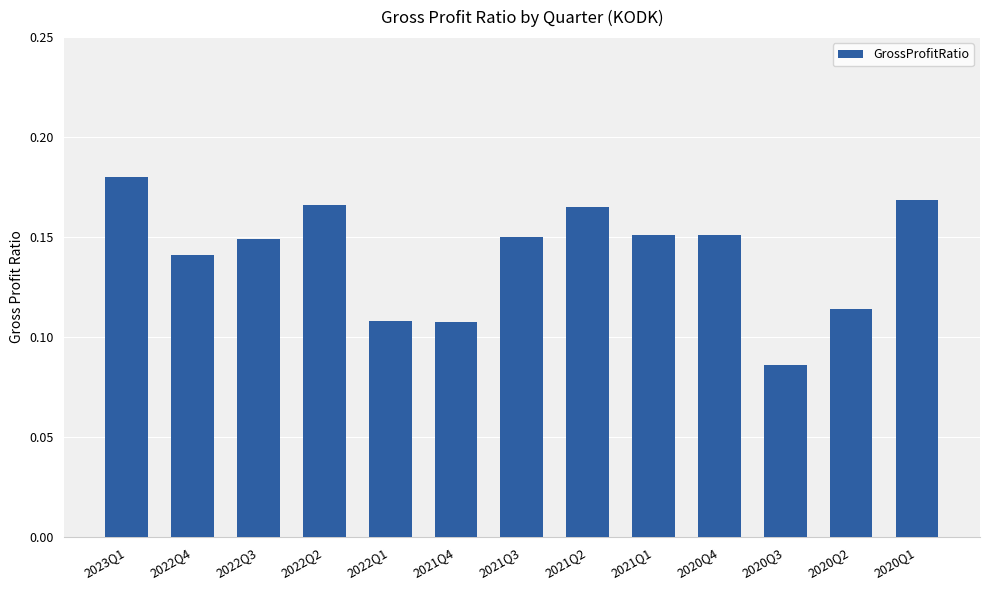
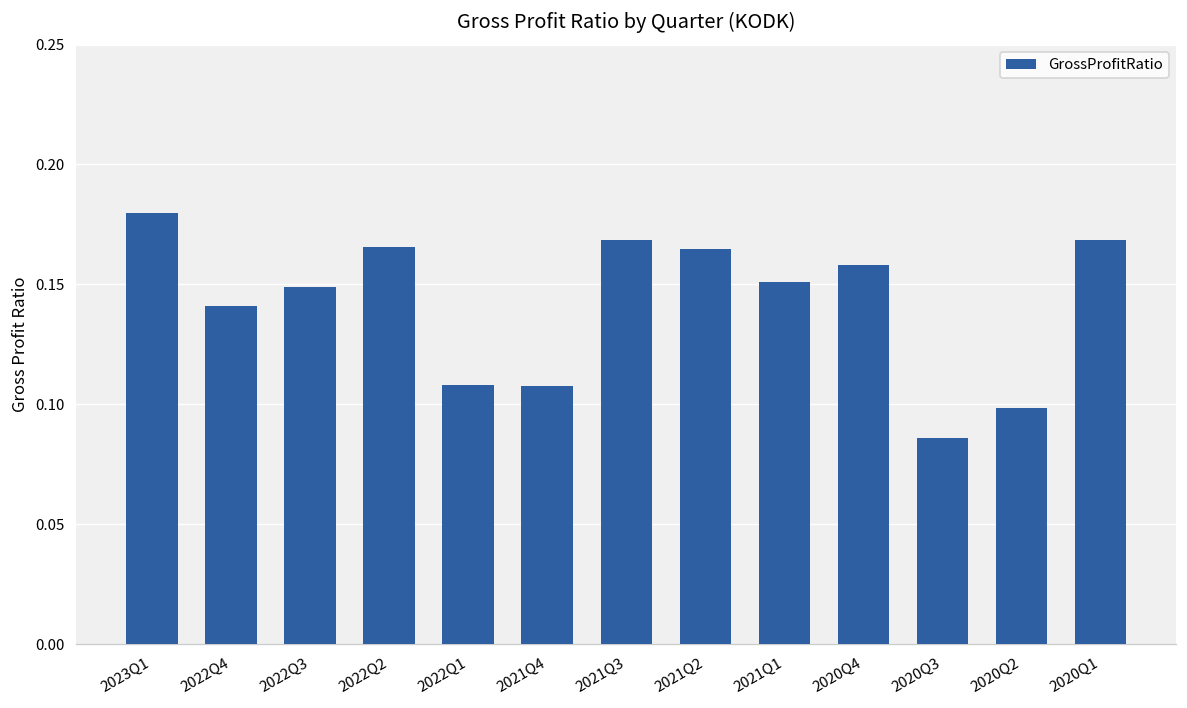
2021Q3: 0.150 -> 0.169
2020Q4: 0.151 -> 0.158
2020Q2: 0.114 -> 0.099
